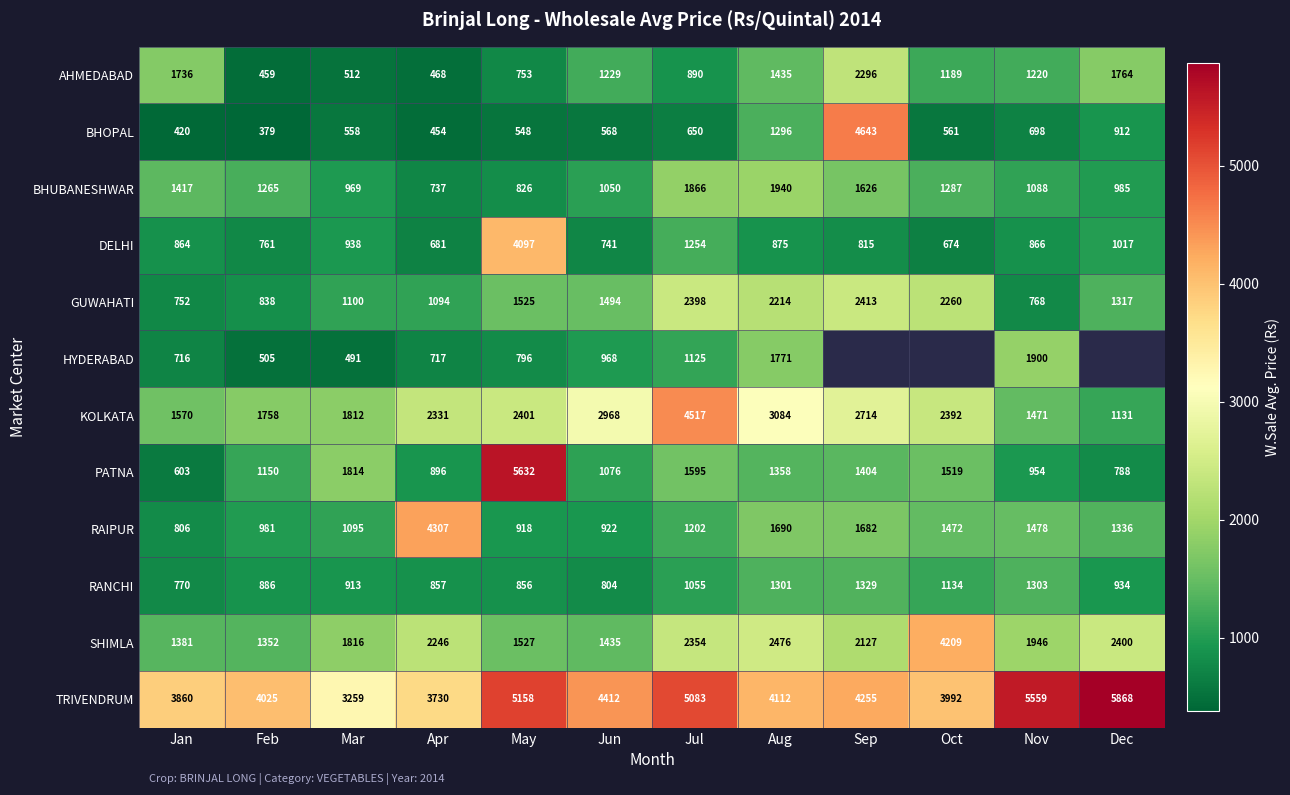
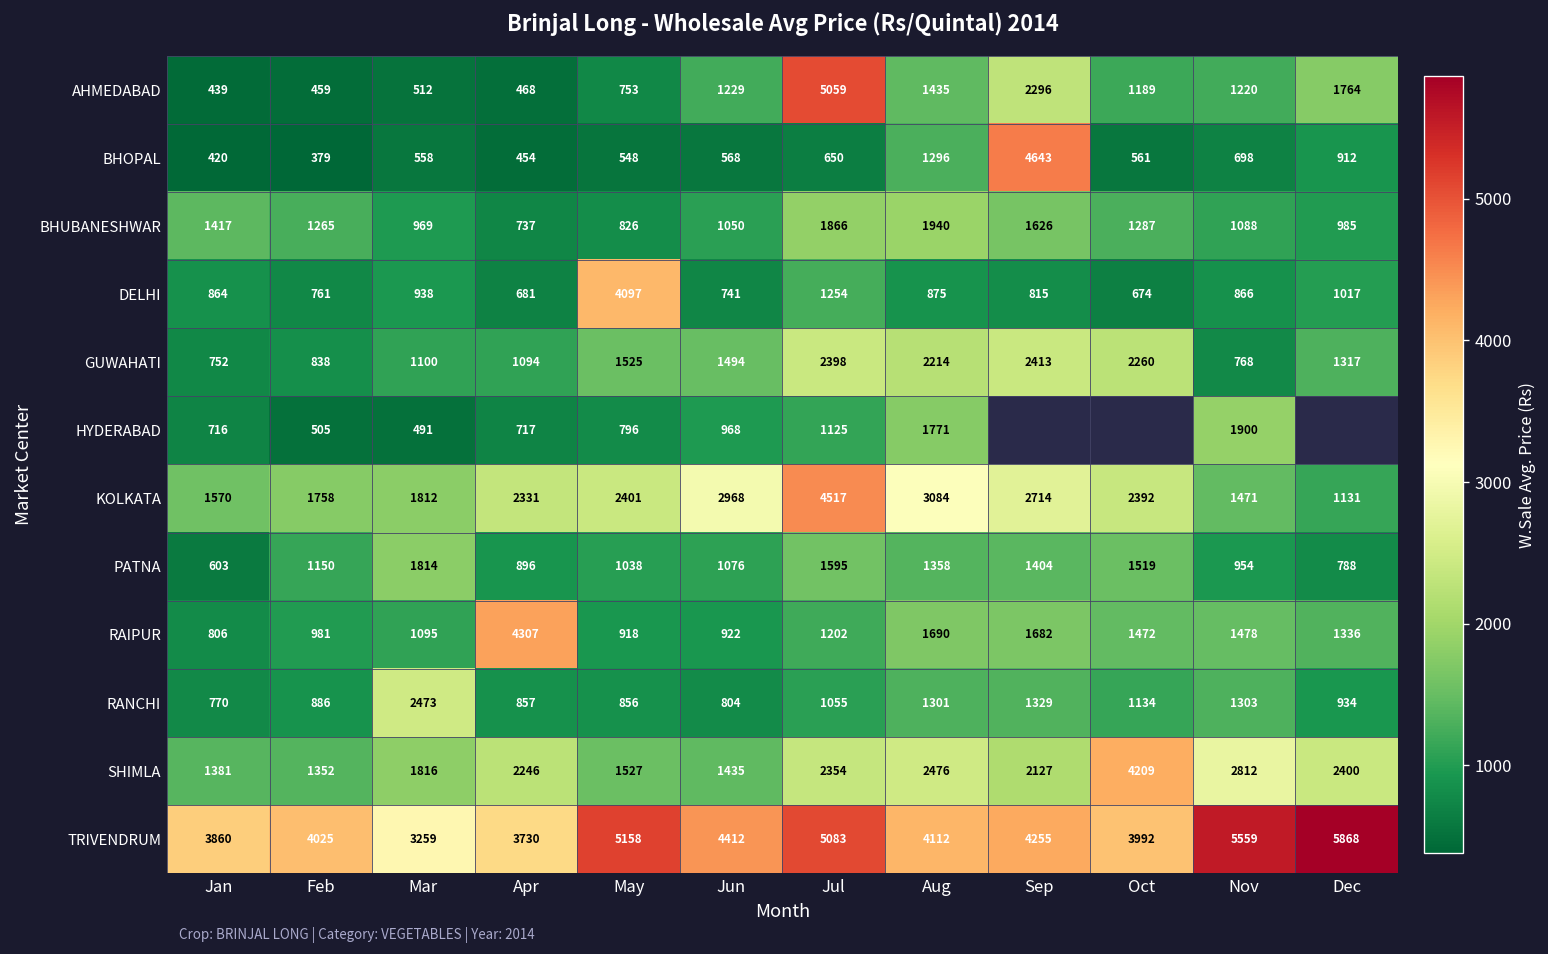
AHMEDABAD, Jan: 1736 -> 439
AHMEDABAD, Jul: 890 -> 5059
PATNA, May: 5632 -> 1038
RANCHI, Mar: 913 -> 2473
SHIMLA, Nov: 1946 -> 2812
